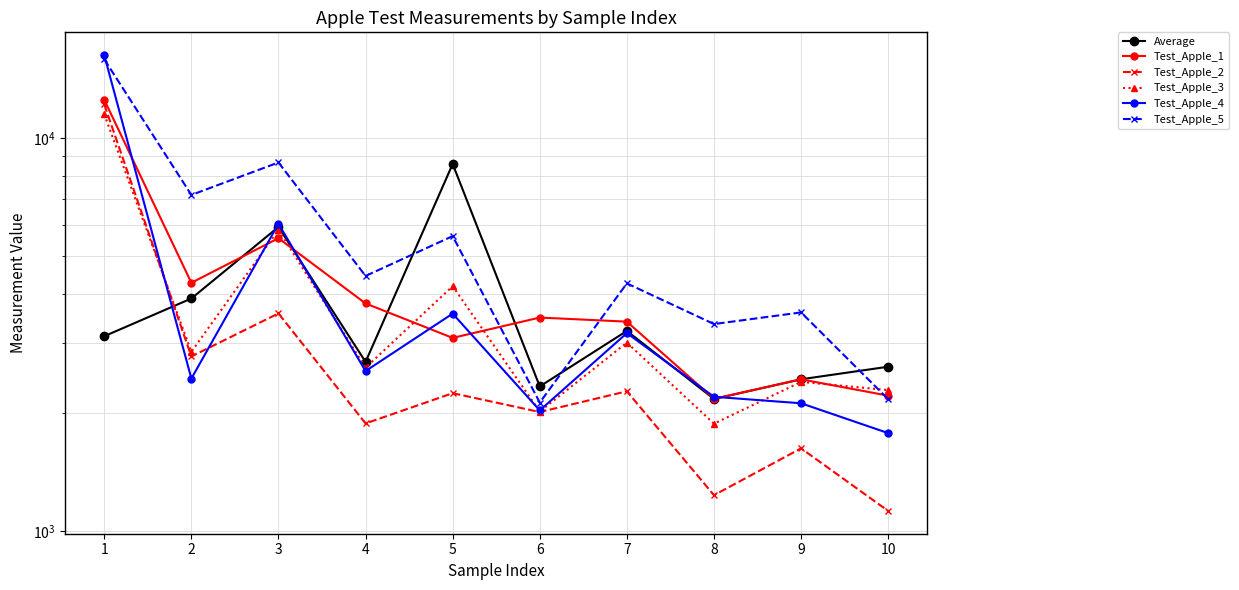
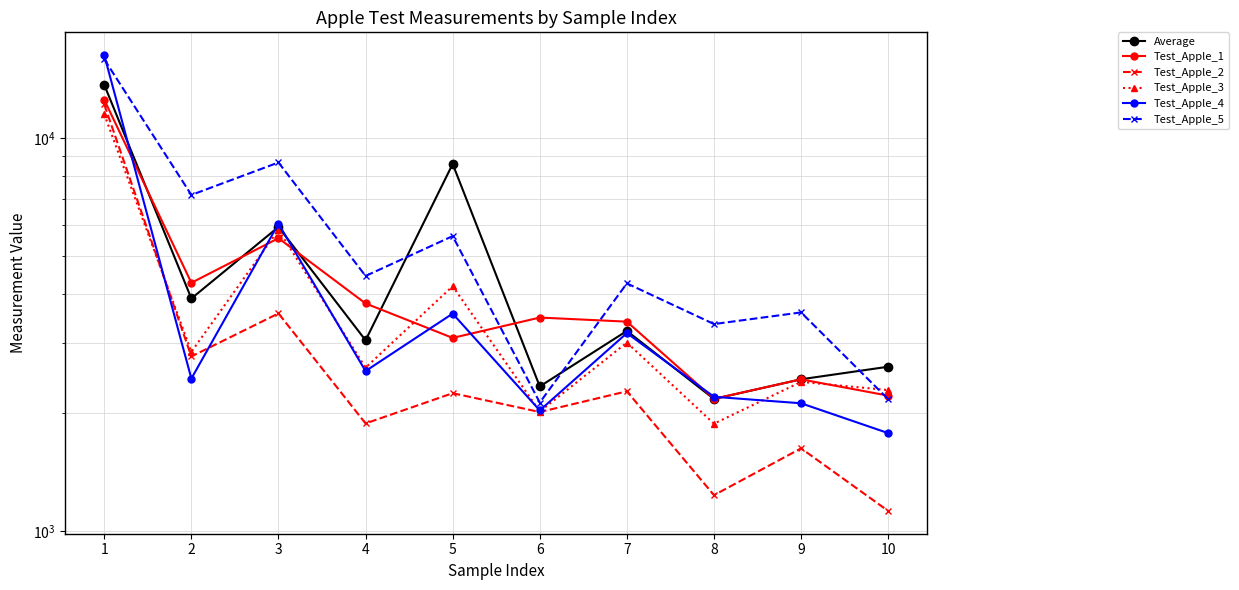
Average, 1: 3100 -> 13700
Average, 4: 2700 -> 3100
